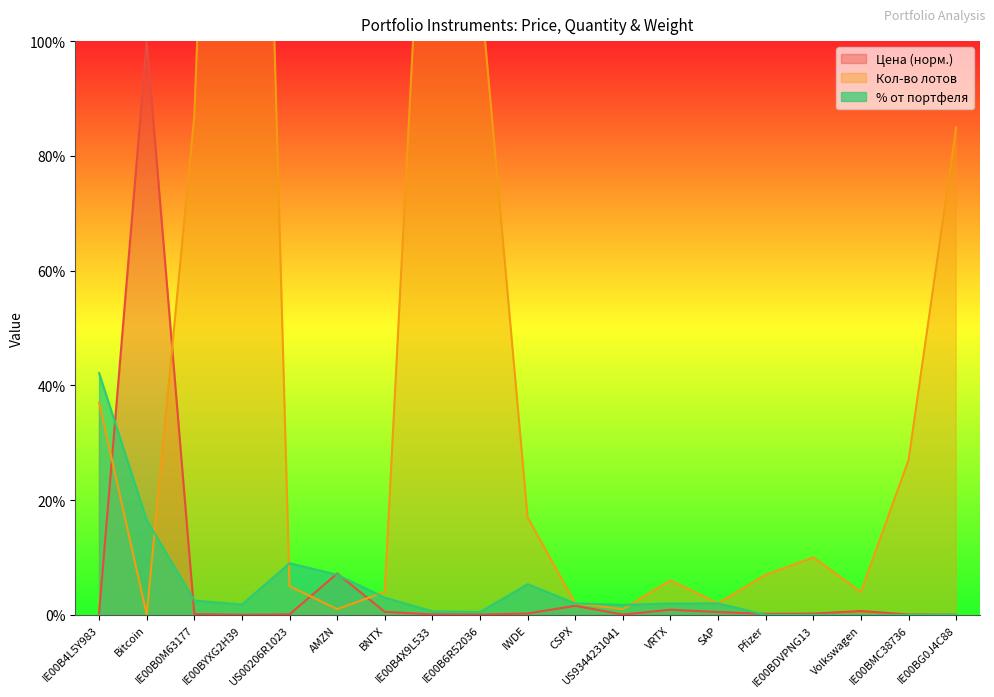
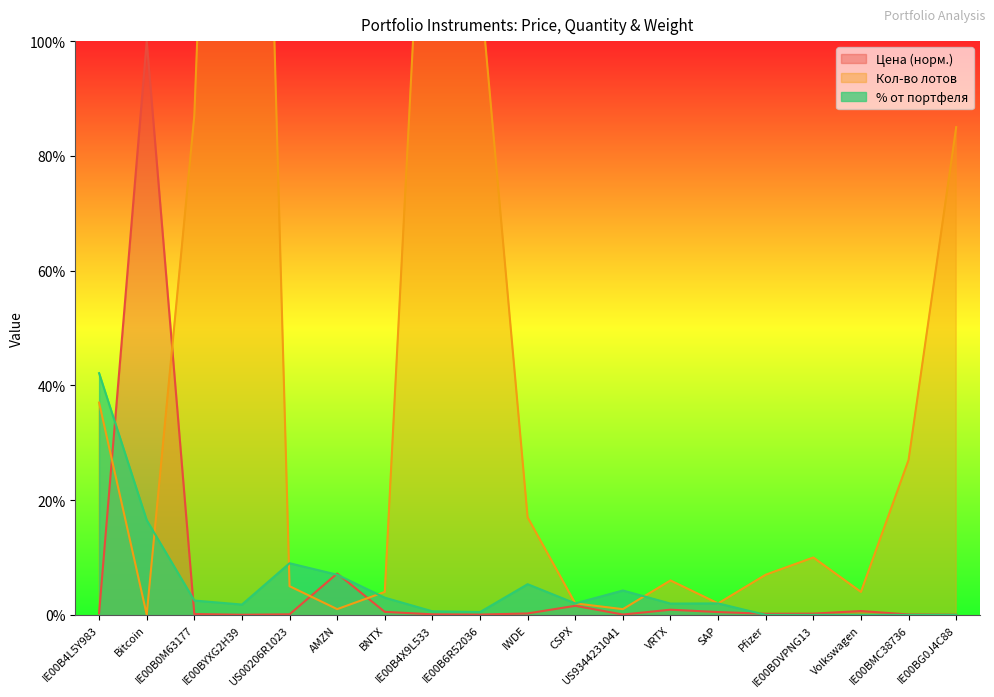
% от портфеля, US9344231041: 2% -> 4%
